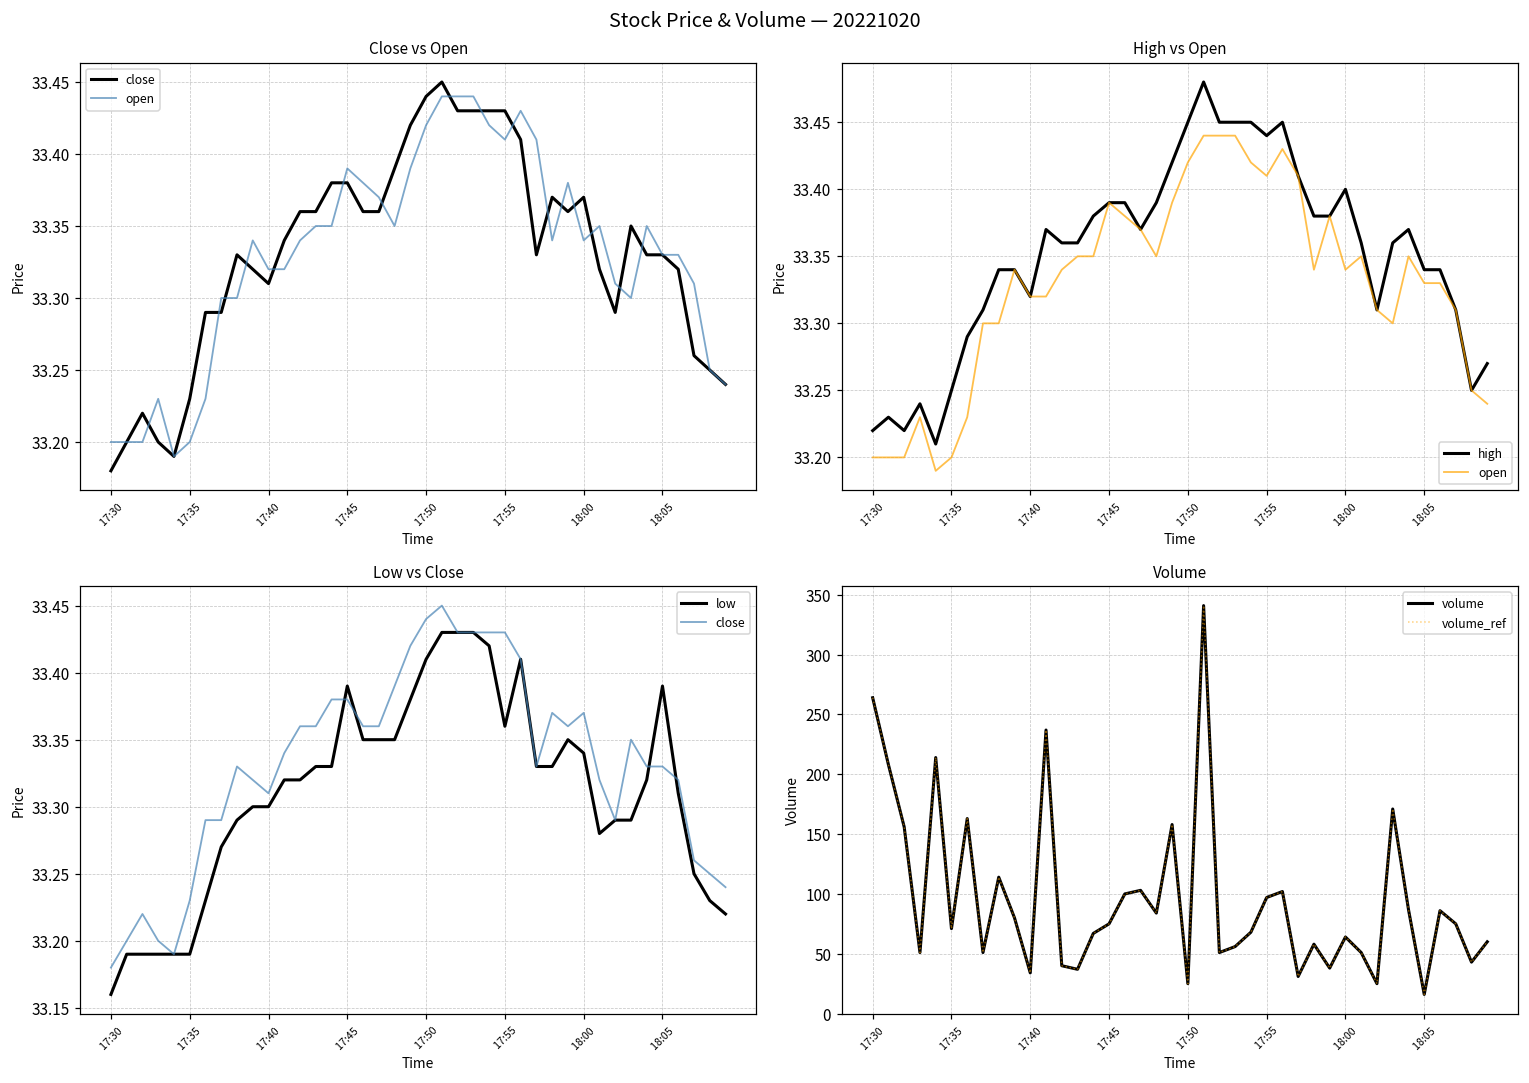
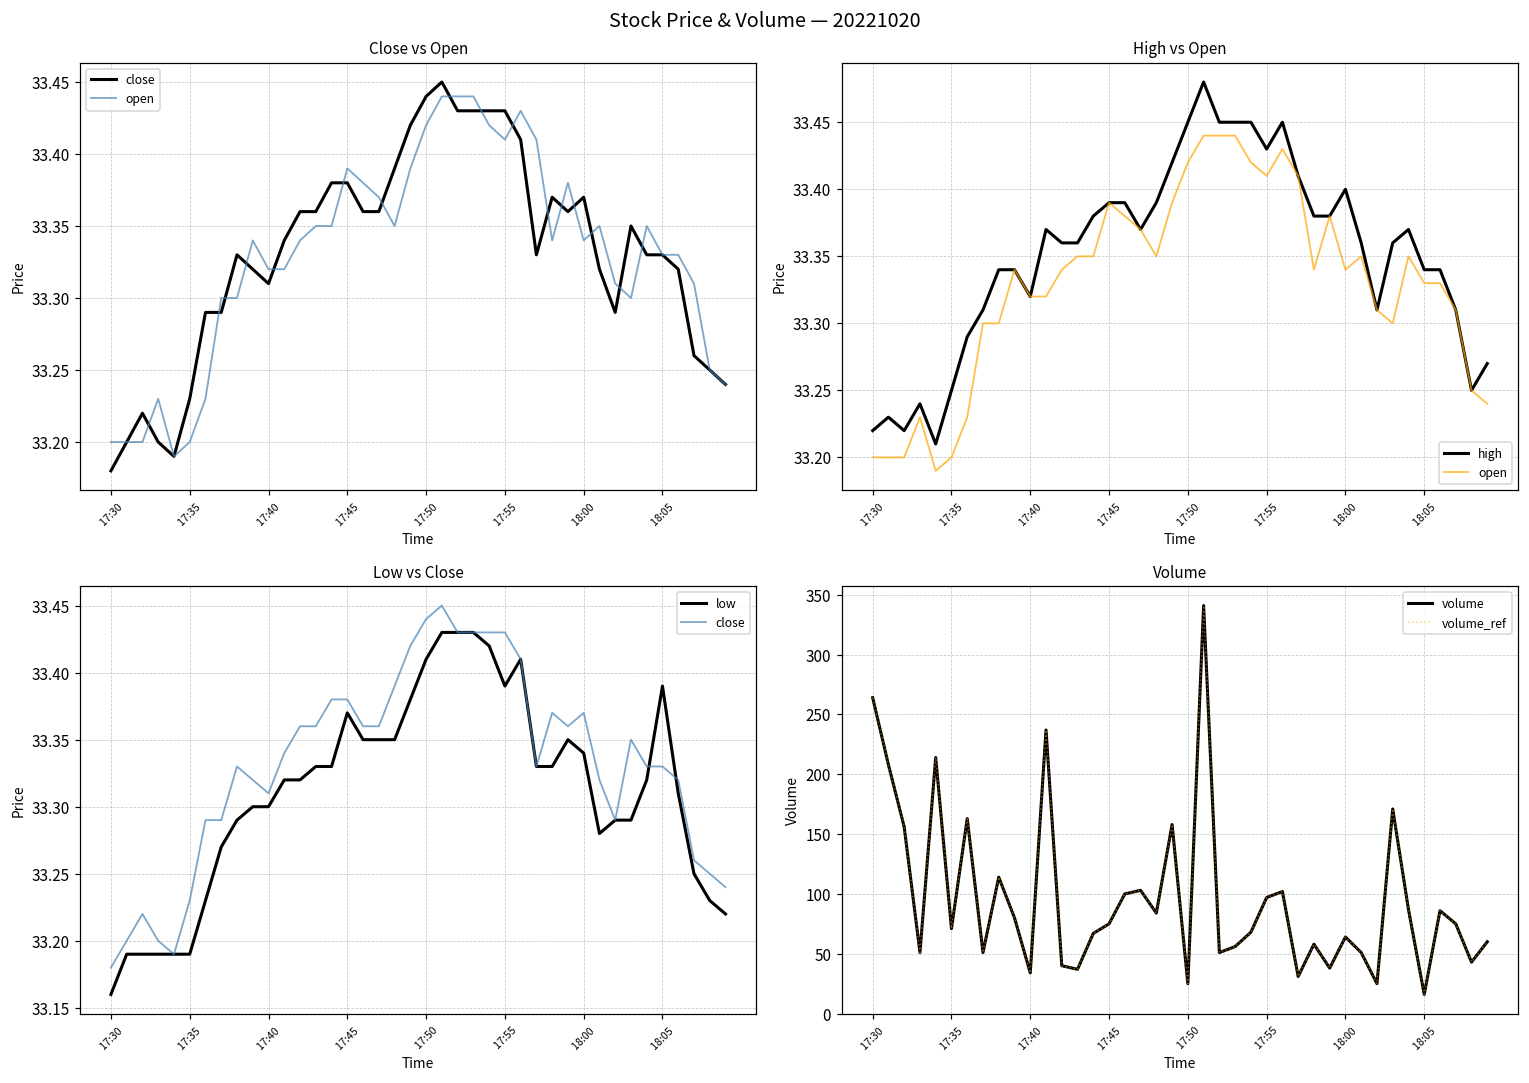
High vs Open, high, 17:55: 33.44 -> 33.43
Low vs Close, low, 17:45: 33.39 -> 33.37
Low vs Close, low, 17:55: 33.36 -> 33.39
